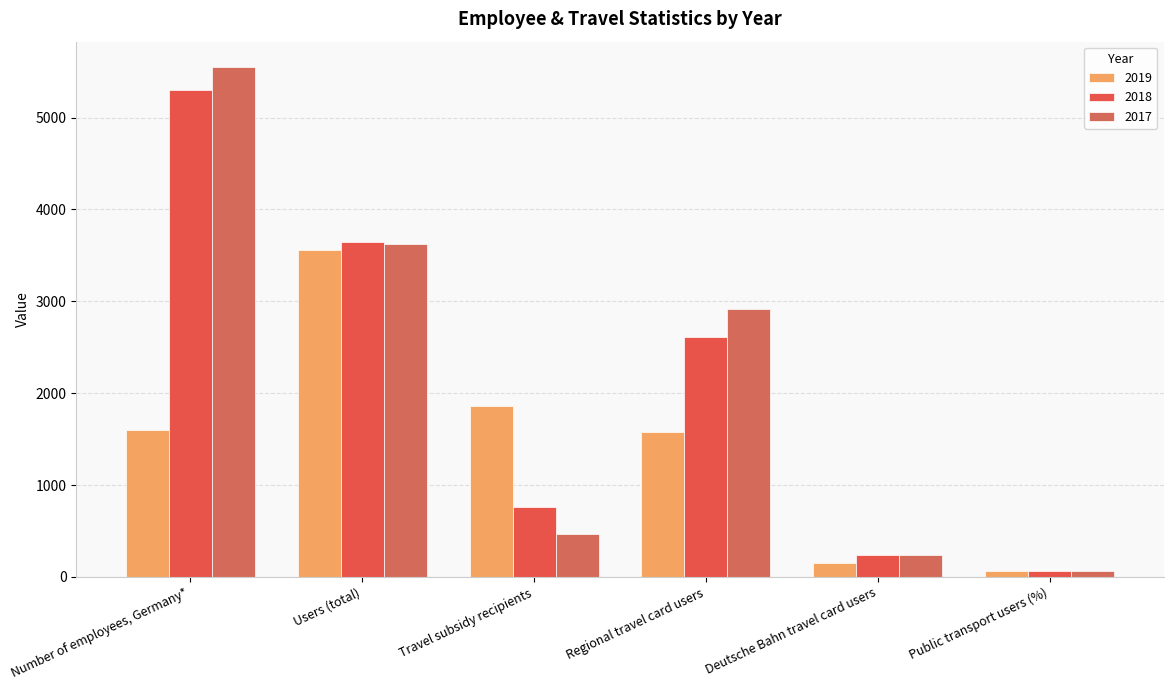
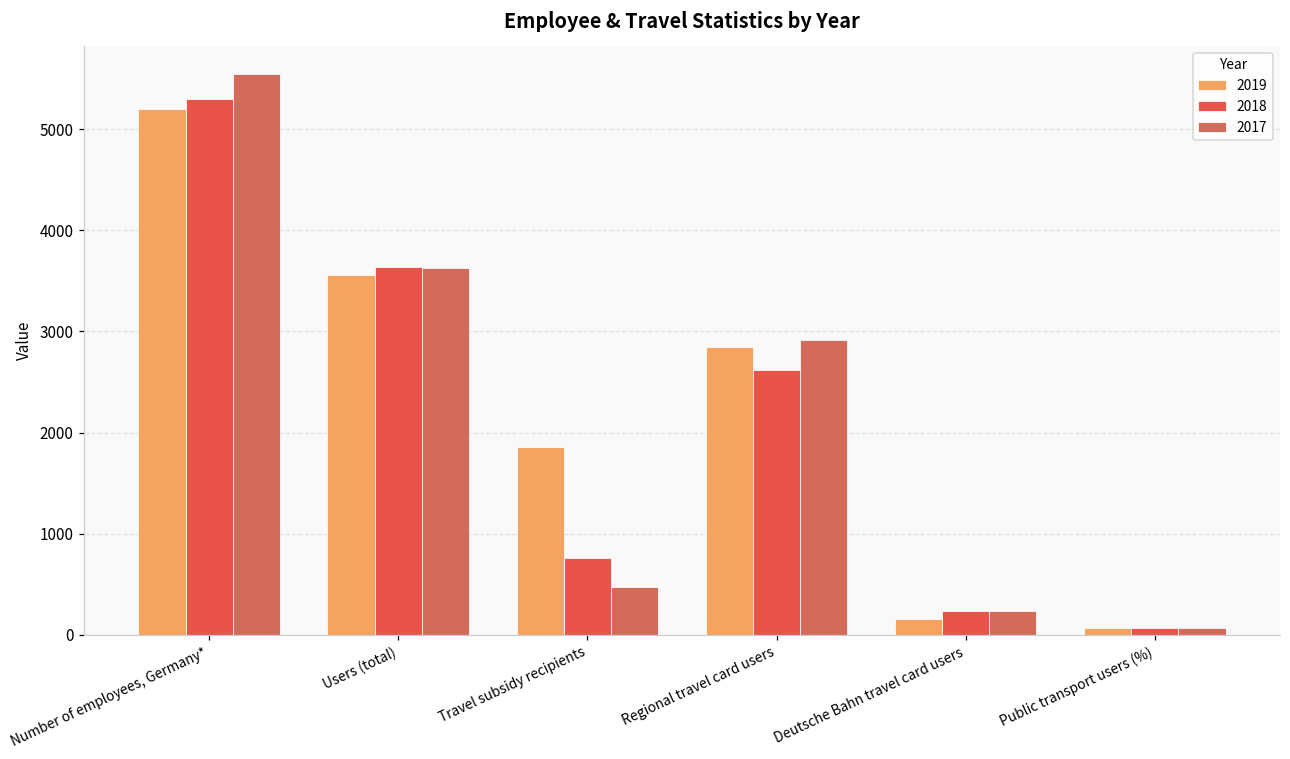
2019, Number of employees, Germany*: 1600 -> 5200
2019, Regional travel card users: 1600 -> 2800
